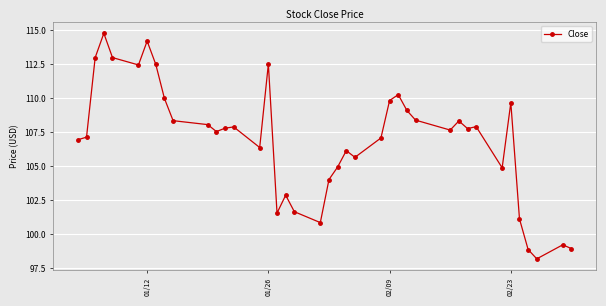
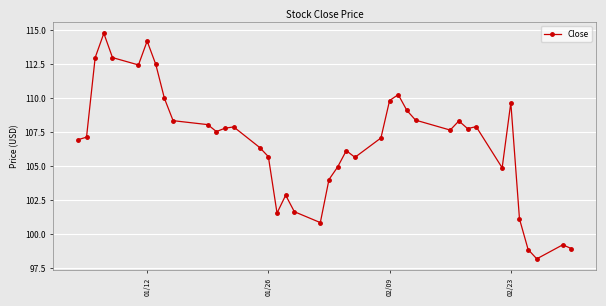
01/26: 112.5 -> 105.7
